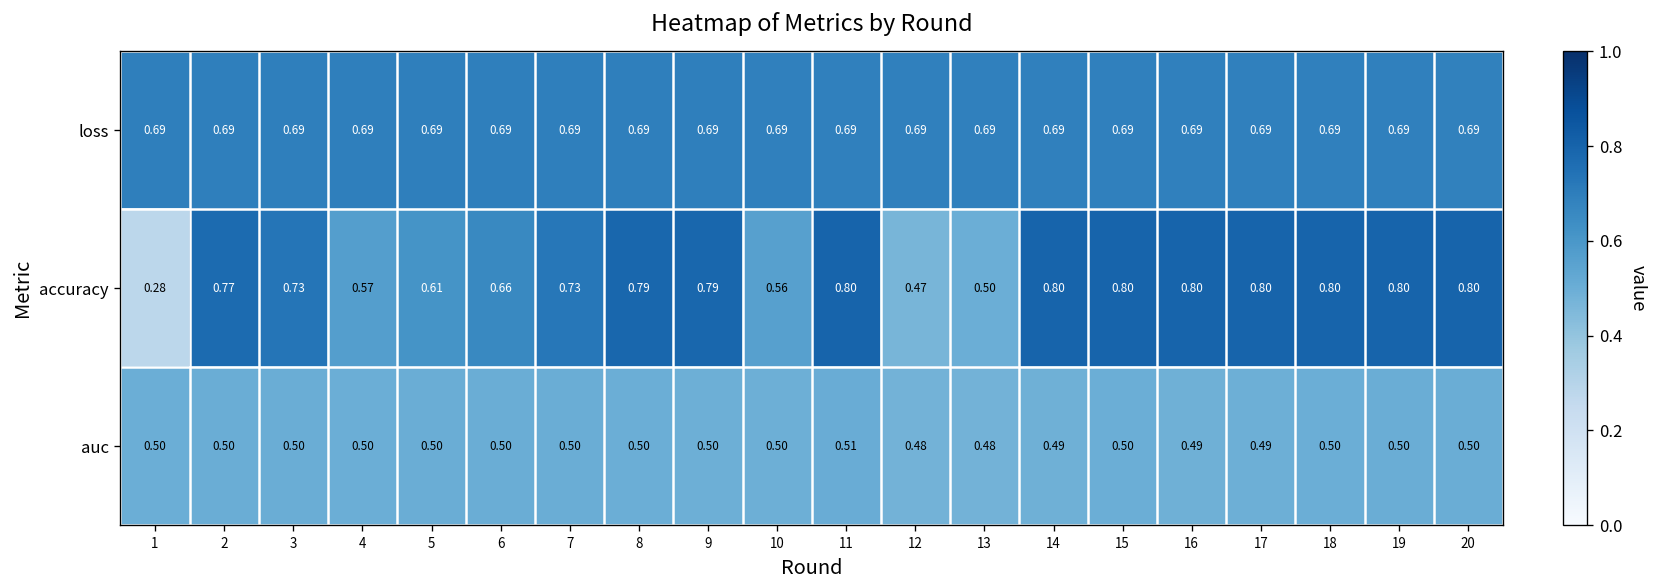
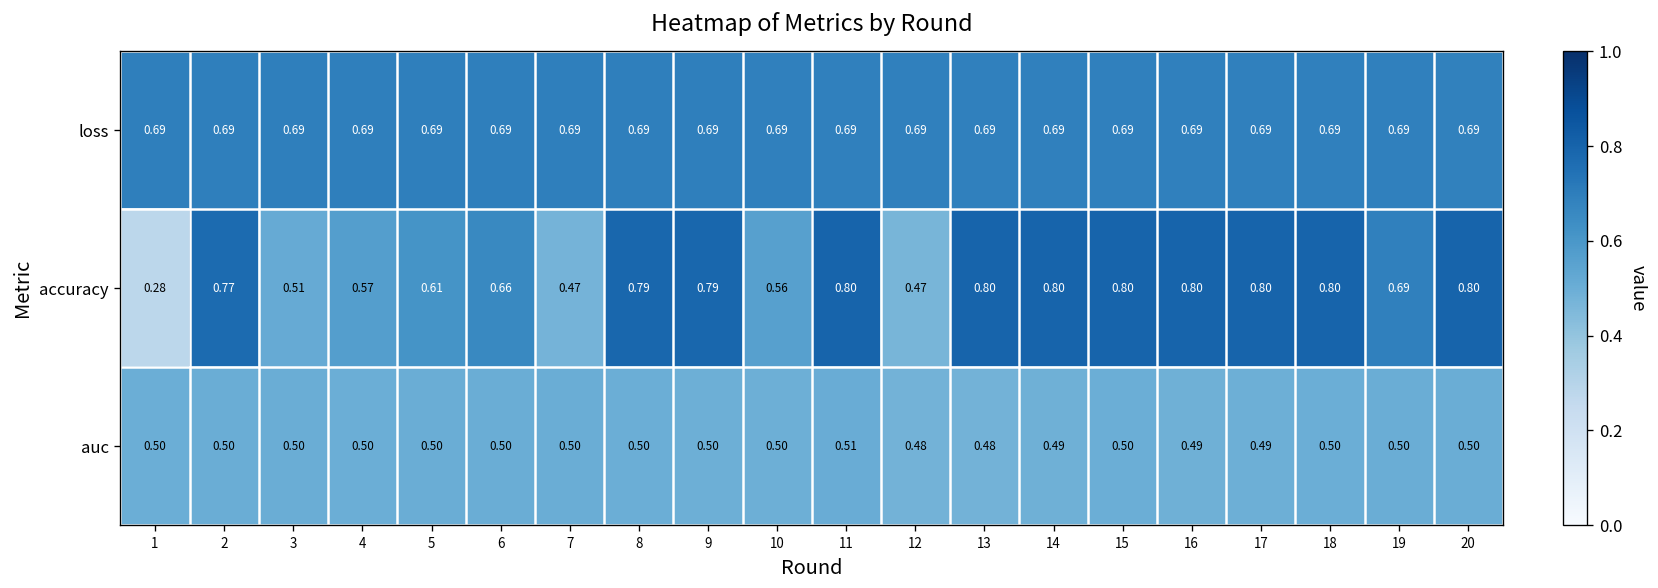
accuracy, 3: 0.73 -> 0.51
accuracy, 7: 0.73 -> 0.47
accuracy, 13: 0.50 -> 0.80
accuracy, 19: 0.80 -> 0.69
